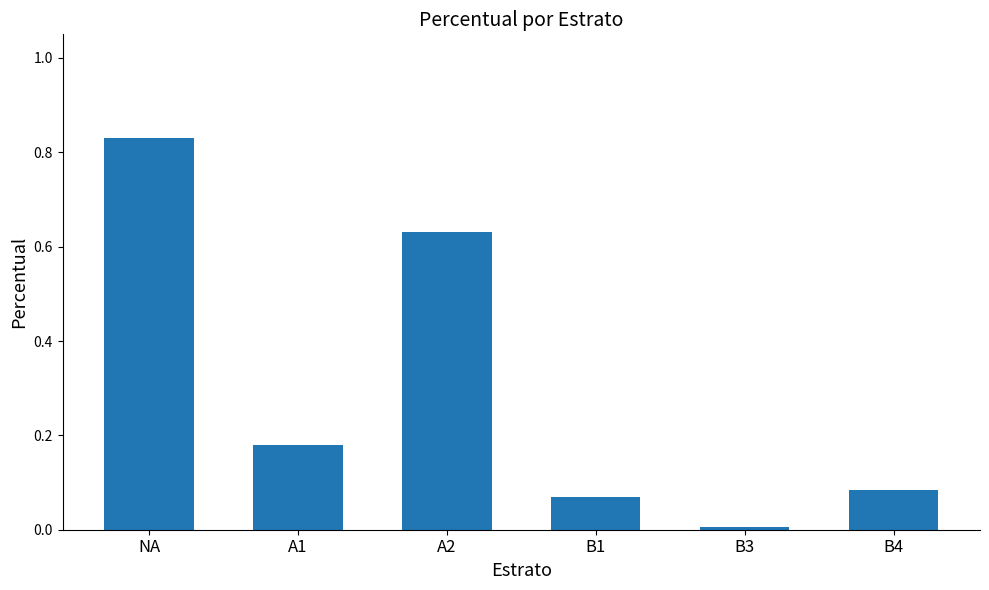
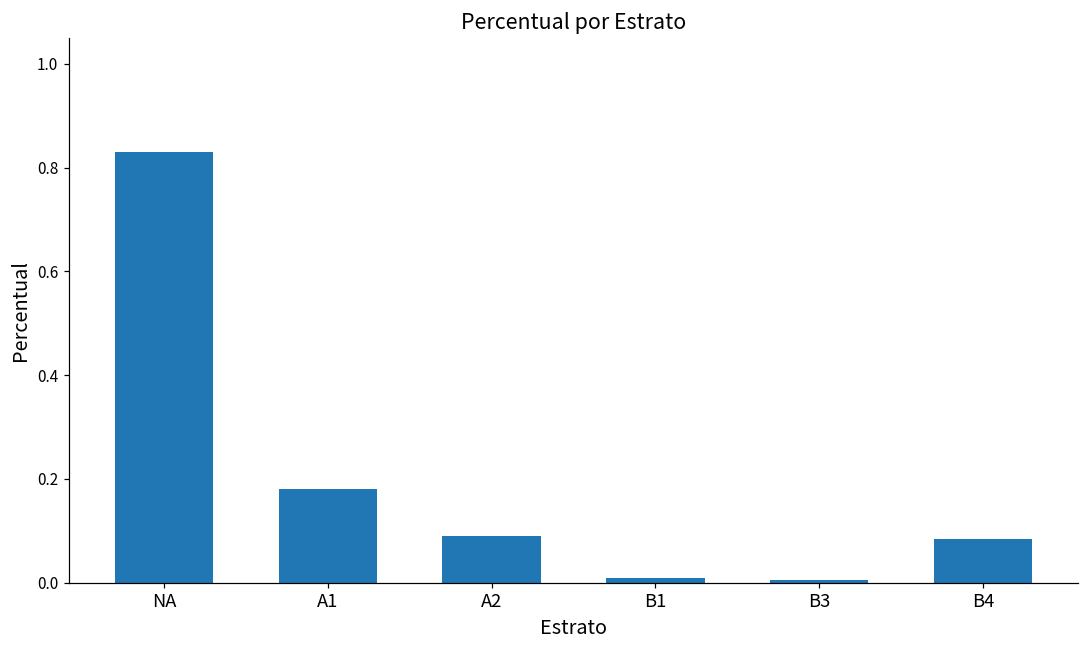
A2: 0.63 -> 0.09
B1: 0.07 -> 0.01
